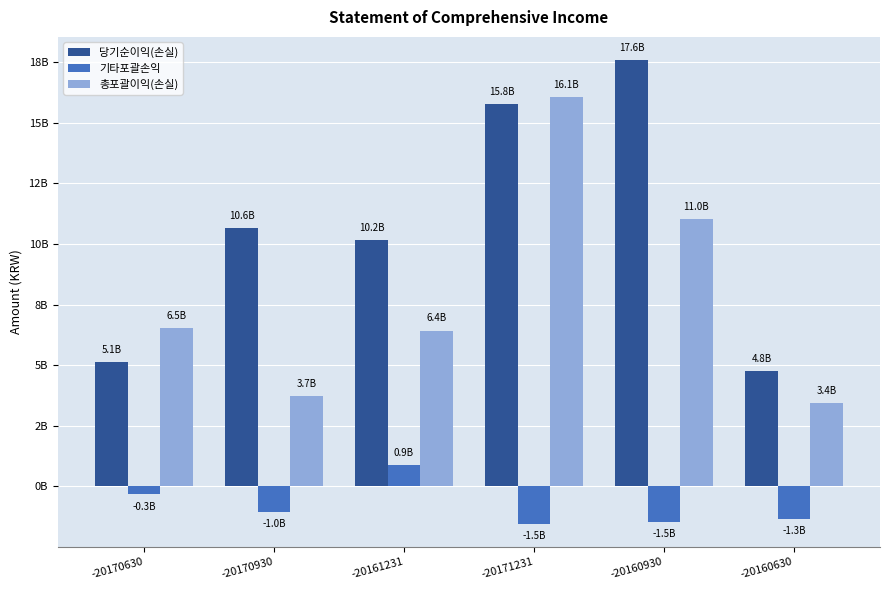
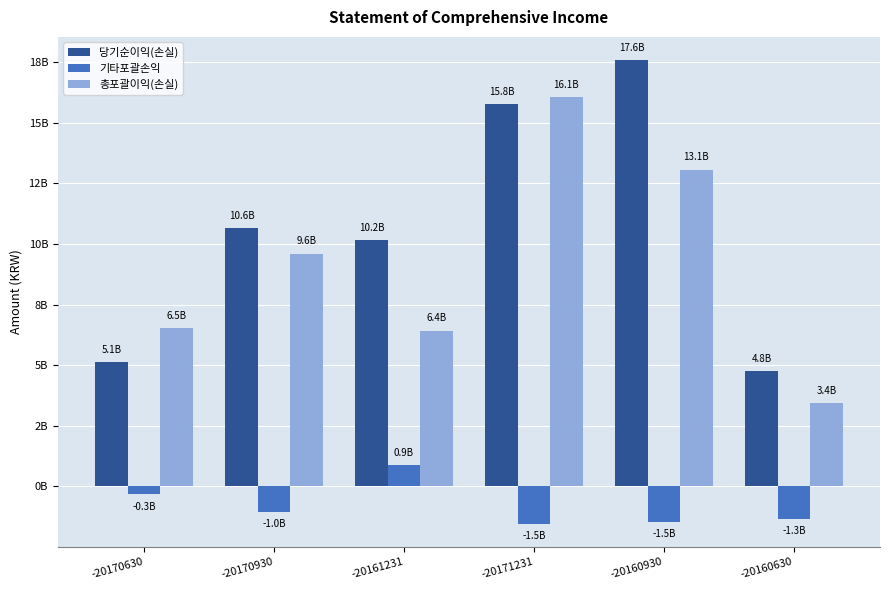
총포괄이익(손실), -20170930: 3.7B -> 9.6B
총포괄이익(손실), -20160930: 11.0B -> 13.1B
